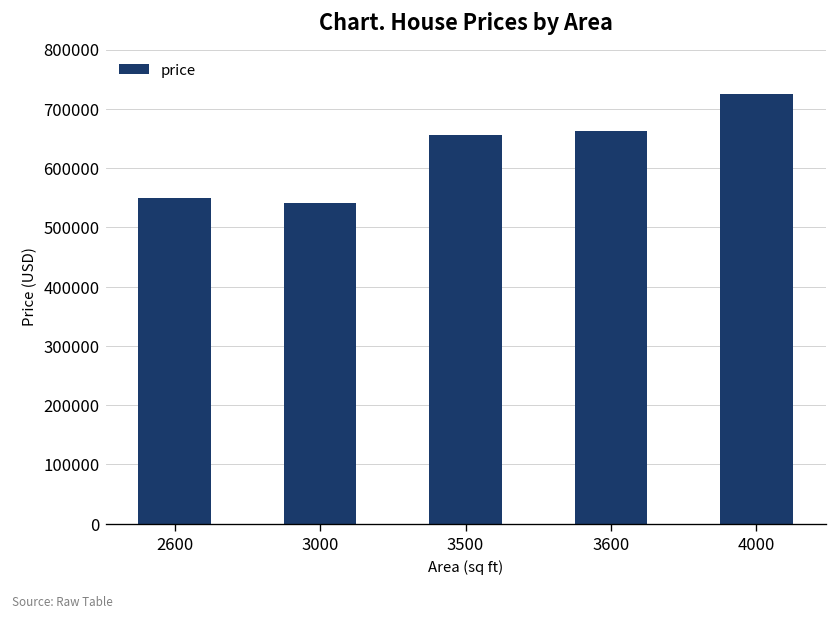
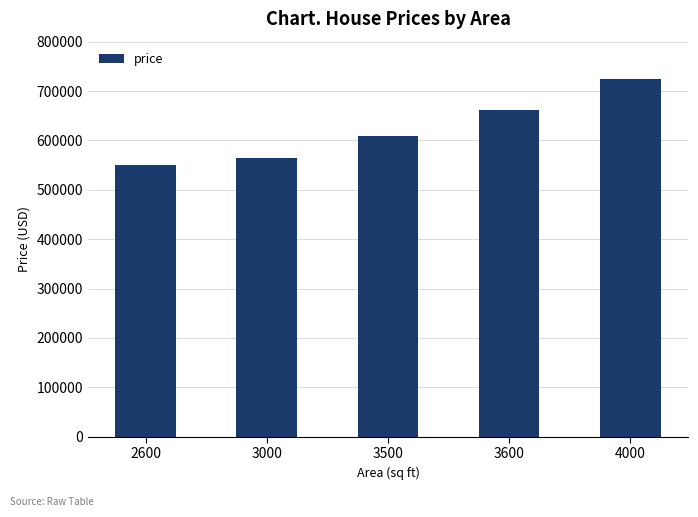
3000: 540000 -> 570000
3500: 660000 -> 610000
